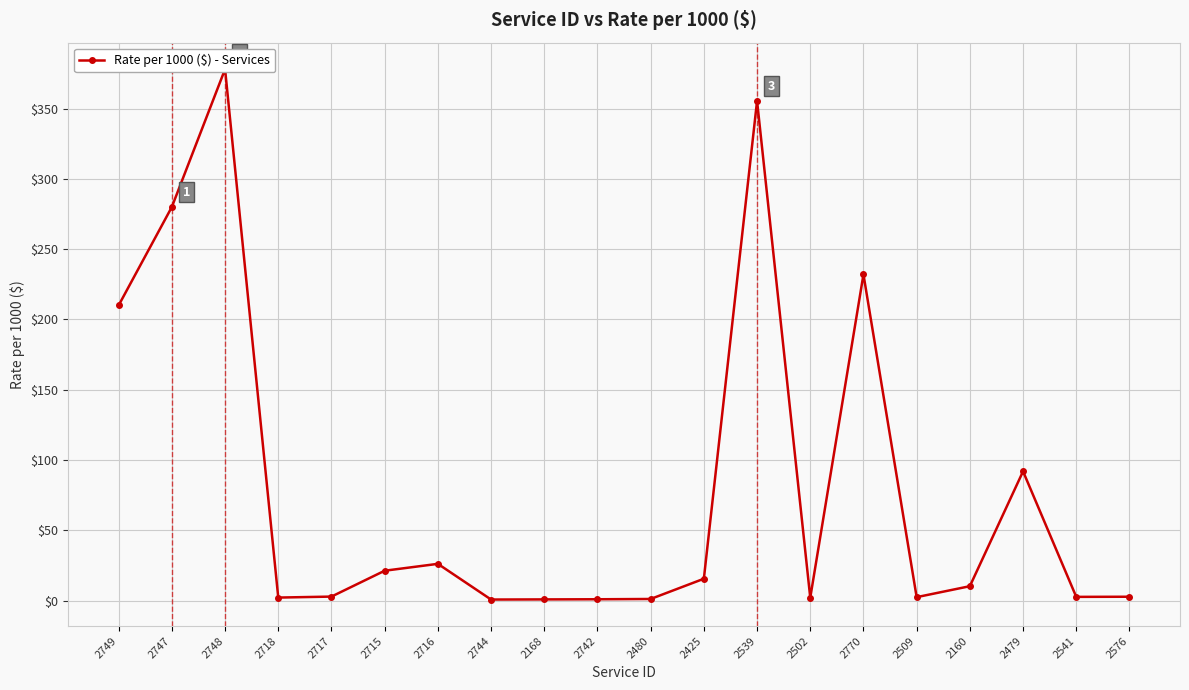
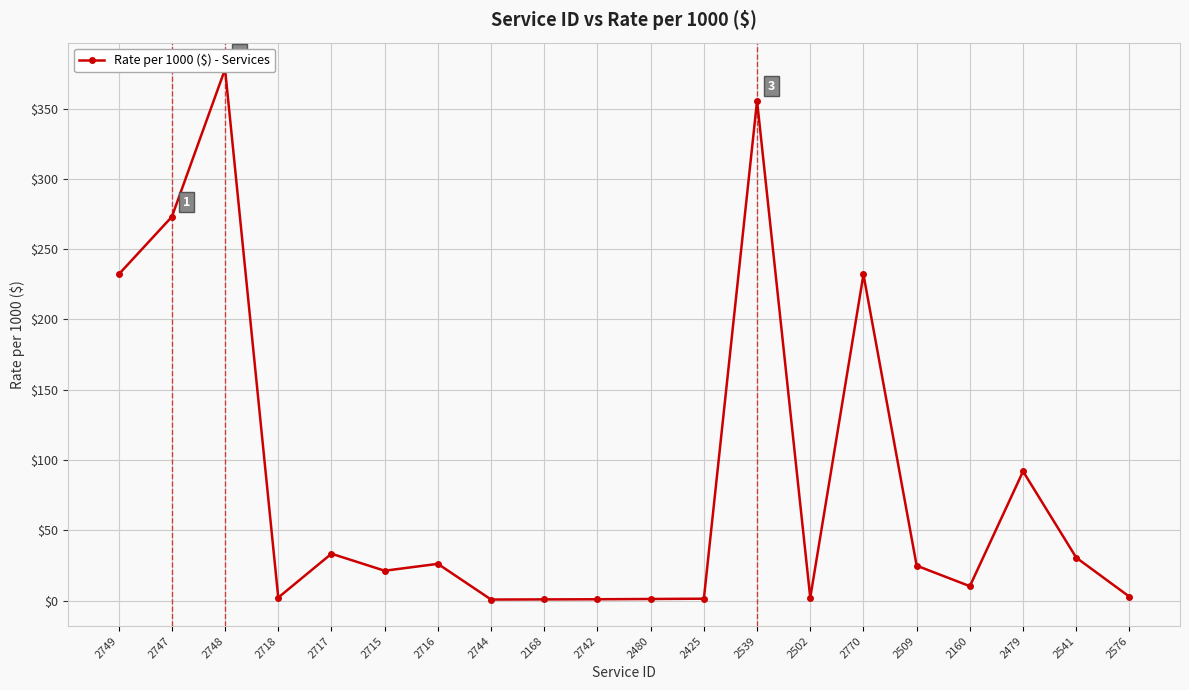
2749: $210 -> $232
2747: $280 -> $273
2717: $3 -> $33
2425: $16 -> $1
2509: $2 -> $25
2541: $3 -> $31
